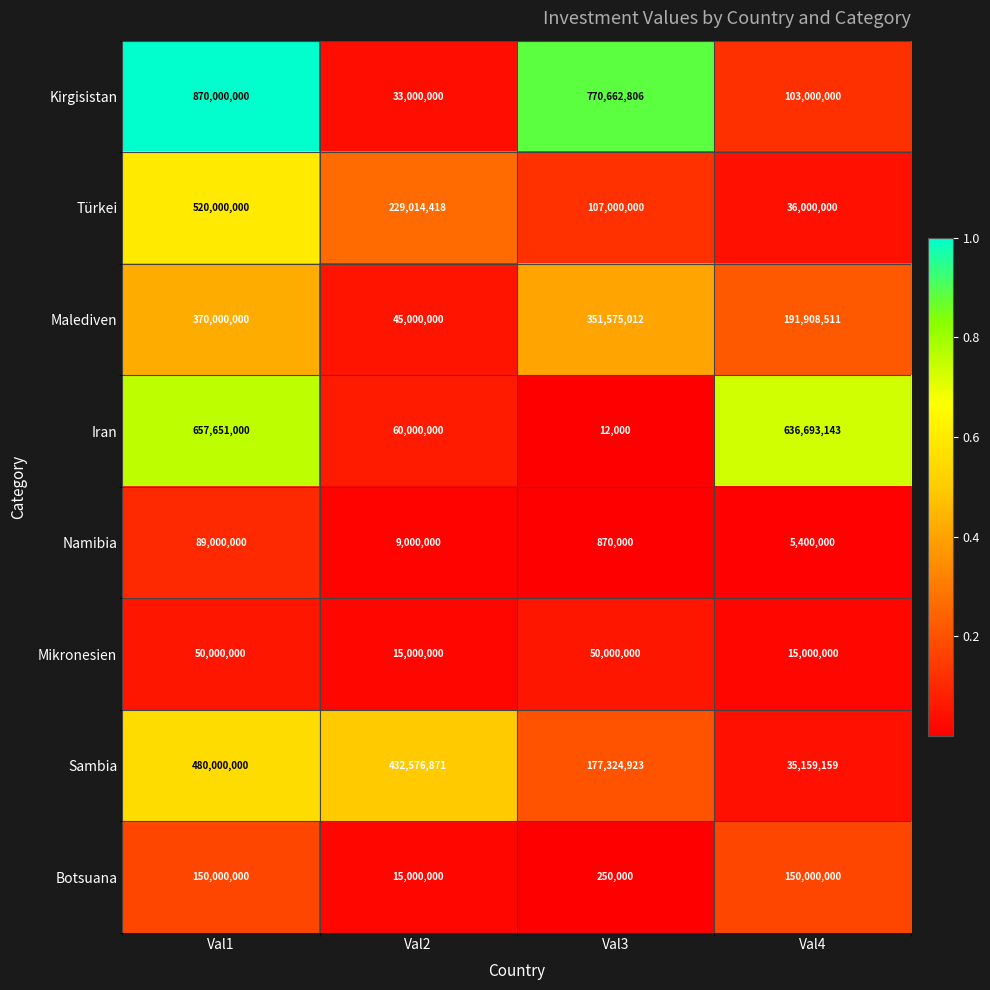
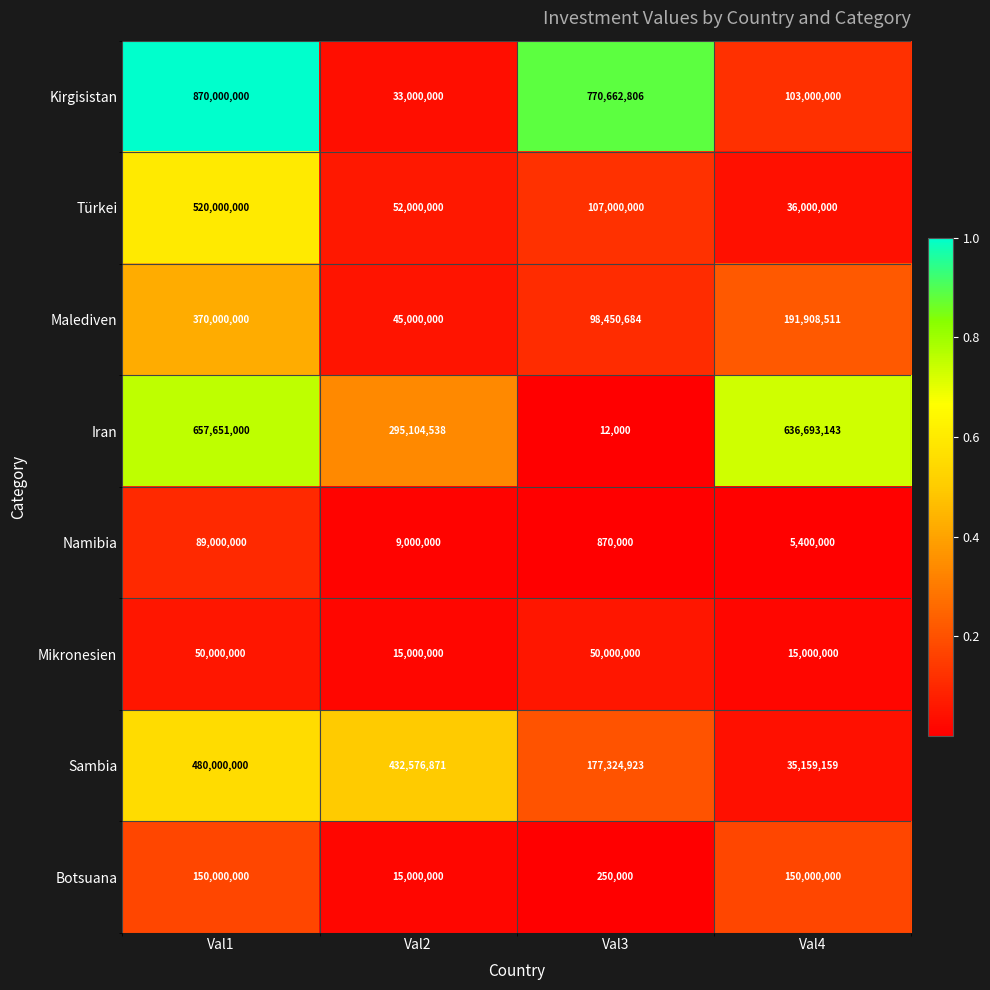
Türkei, Val2: 229,014,418 -> 52,000,000
Malediven, Val3: 351,575,012 -> 98,450,684
Iran, Val2: 60,000,000 -> 295,104,538
